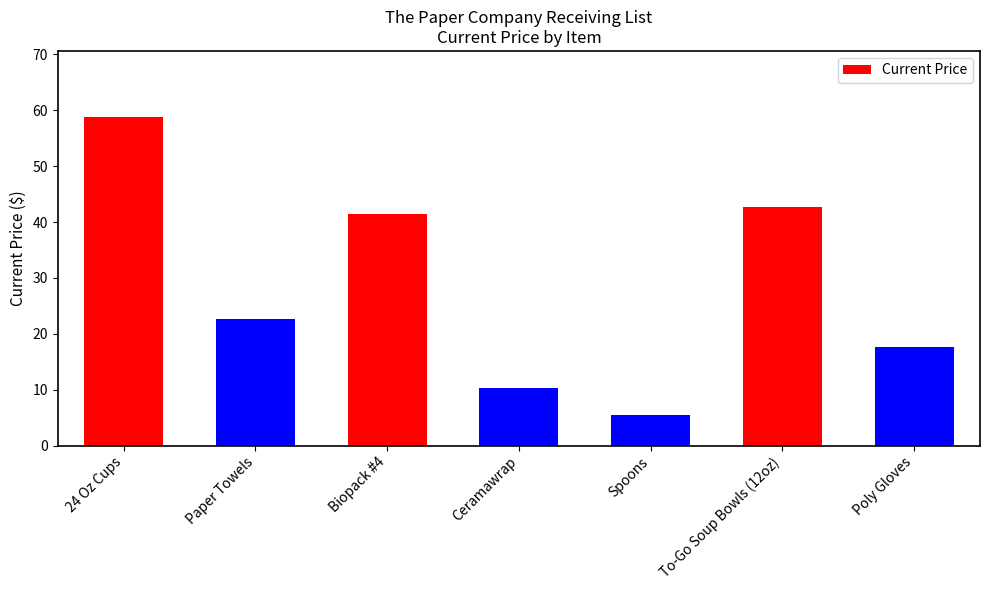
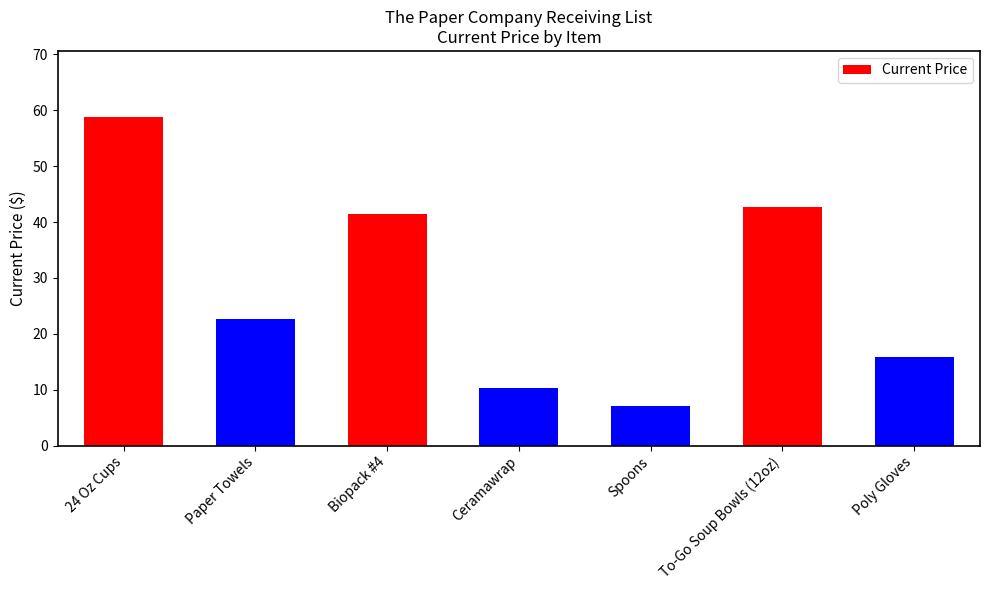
Spoons: 6 -> 7
Poly Gloves: 18 -> 16
